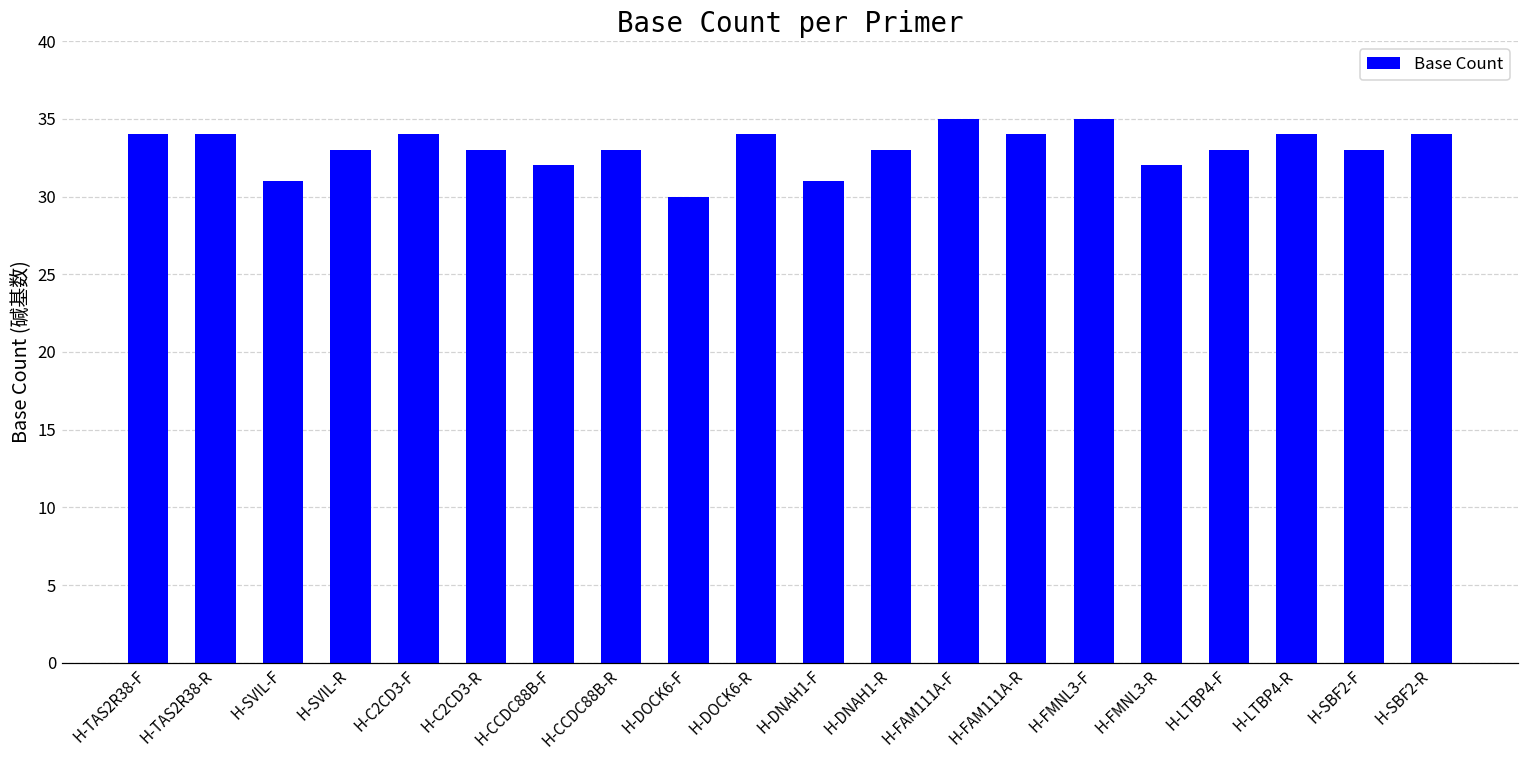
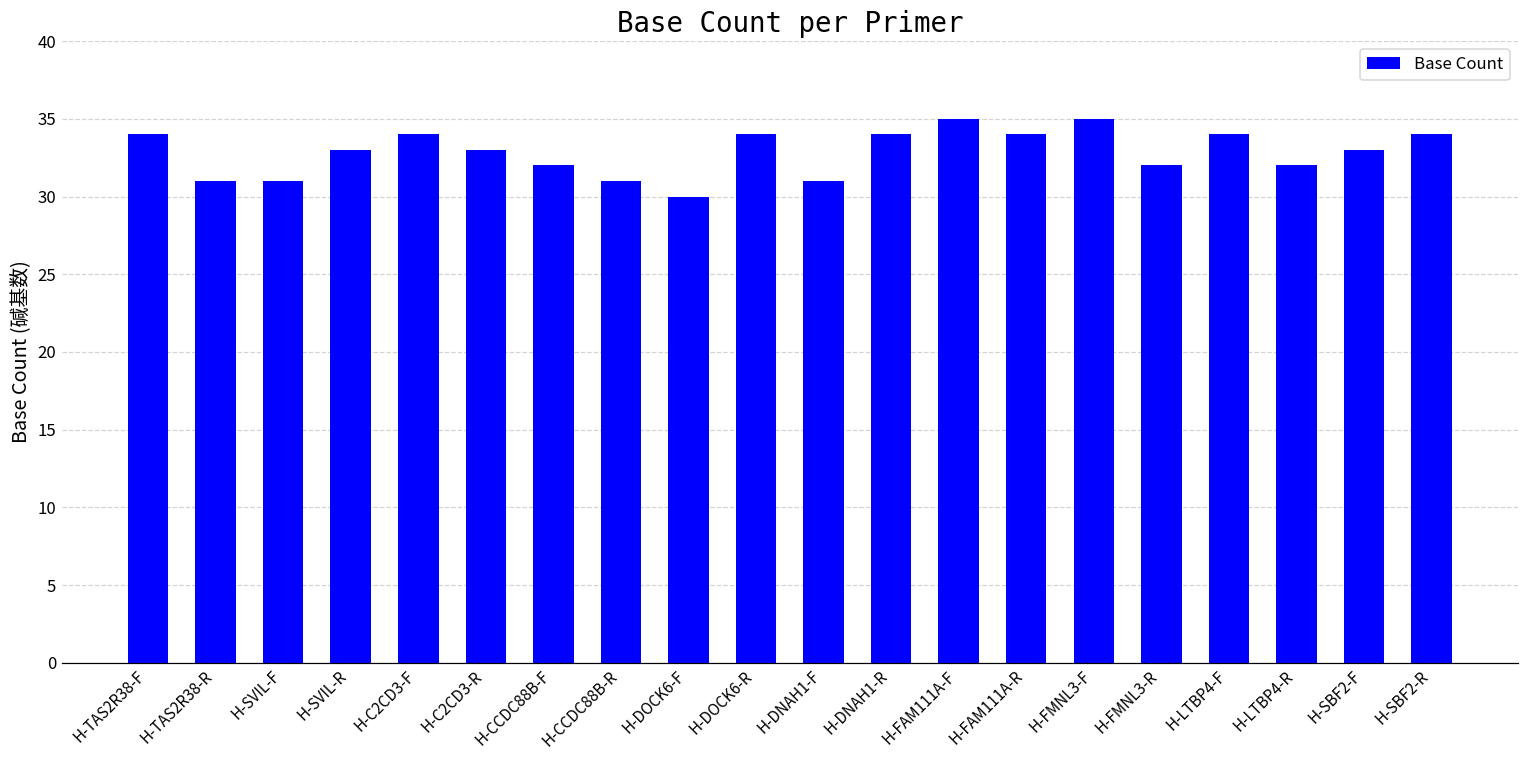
H-TAS2R38-R: 34 -> 31
H-CCDC88B-R: 33 -> 31
H-DNAH1-R: 33 -> 34
H-LTBP4-F: 33 -> 34
H-LTBP4-R: 34 -> 32
